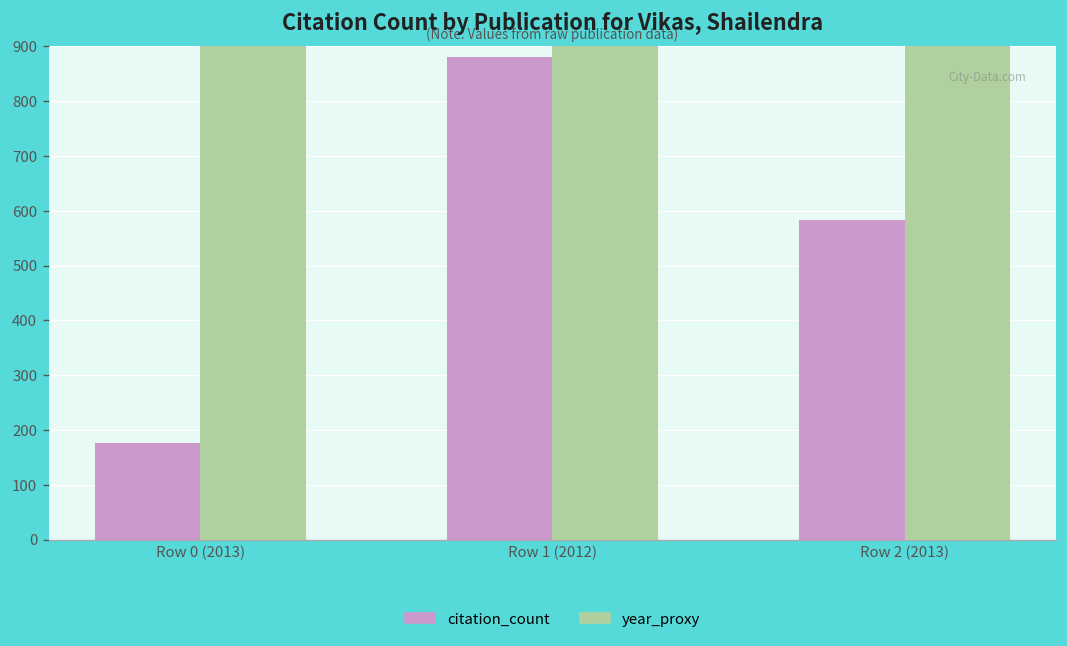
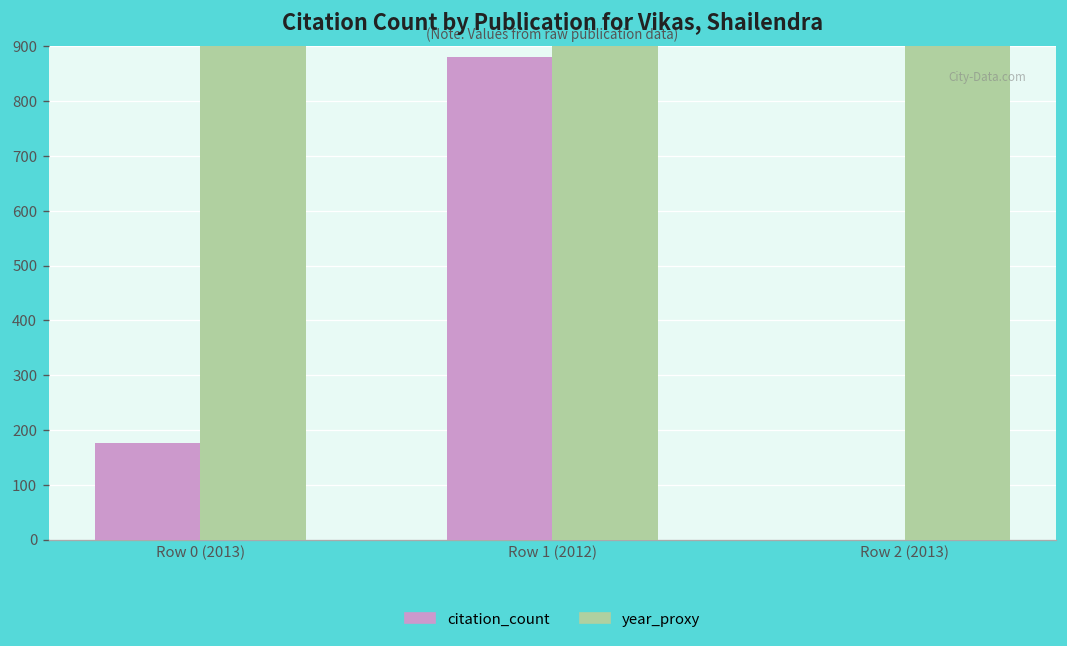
citation_count, Row 2 (2013): 580 -> 0
